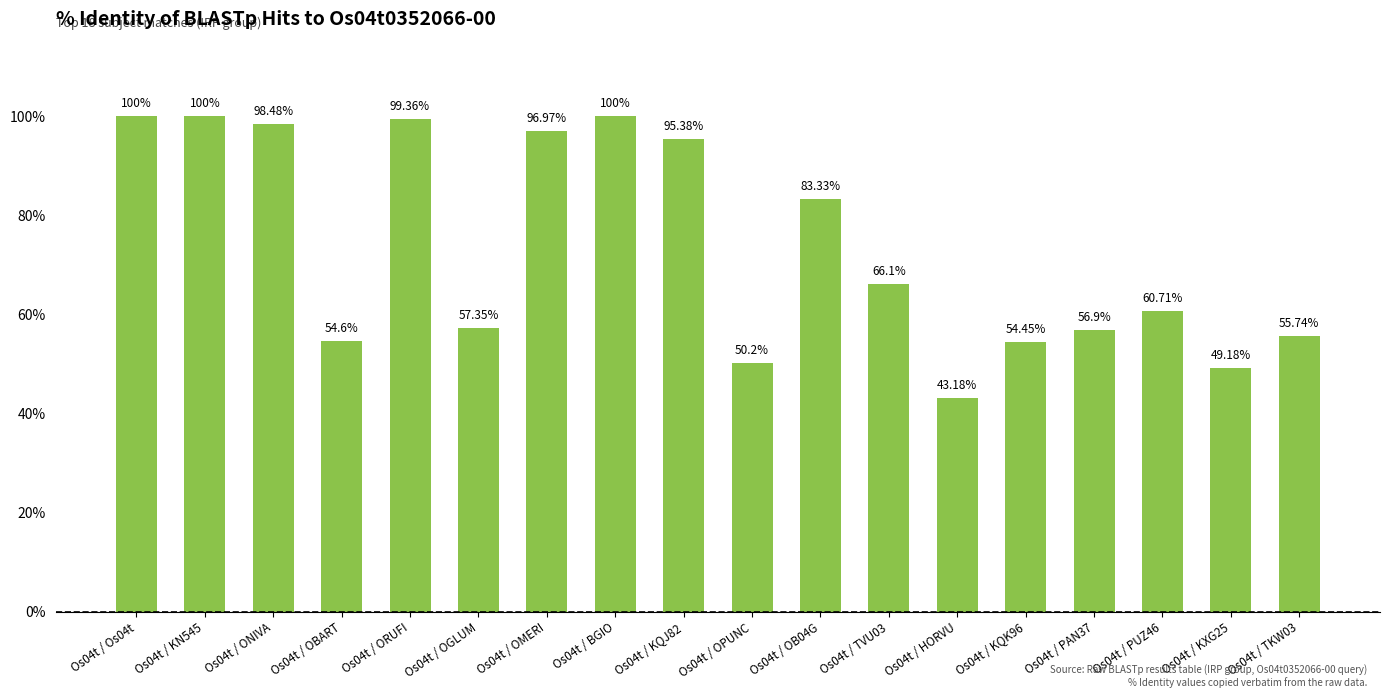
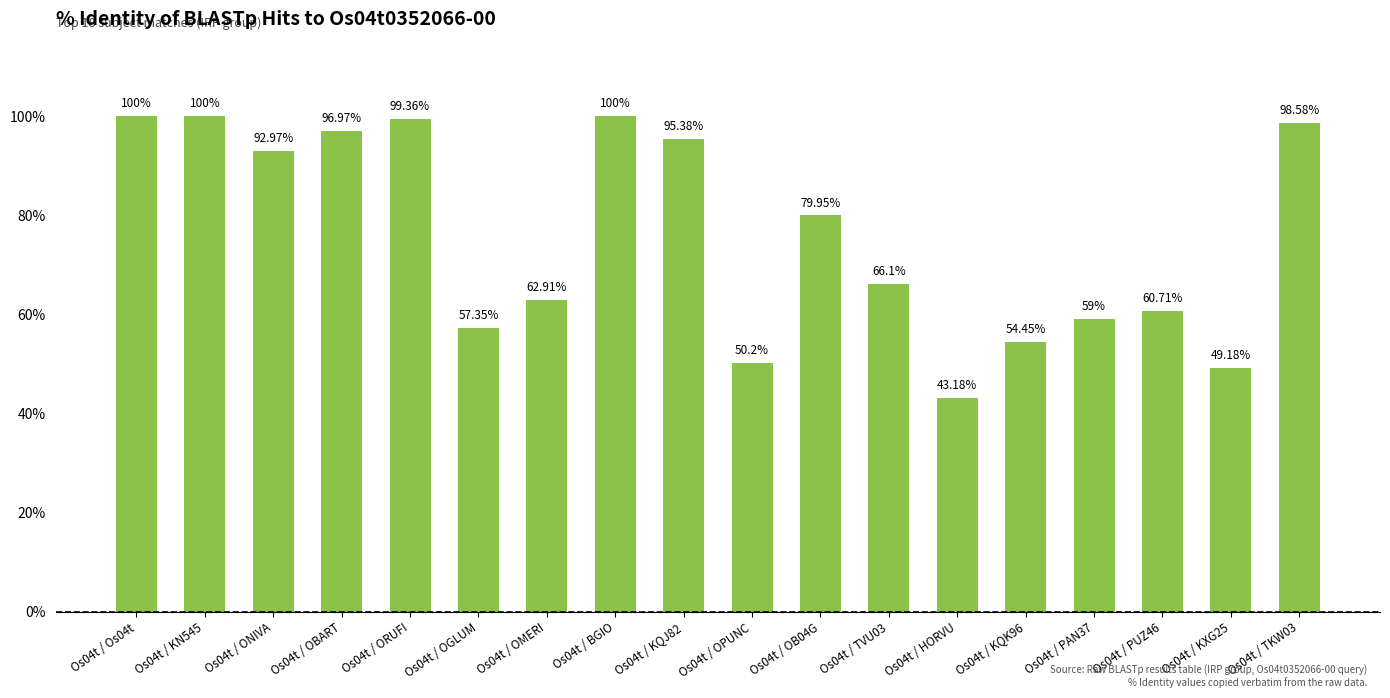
Os04t / ONIVA: 98.48% -> 92.97%
Os04t / OBART: 54.6% -> 96.97%
Os04t / OMERI: 96.97% -> 62.91%
Os04t / OB04G: 83.33% -> 79.95%
Os04t / PAN37: 56.9% -> 59%
Os04t / TKW03: 55.74% -> 98.58%
